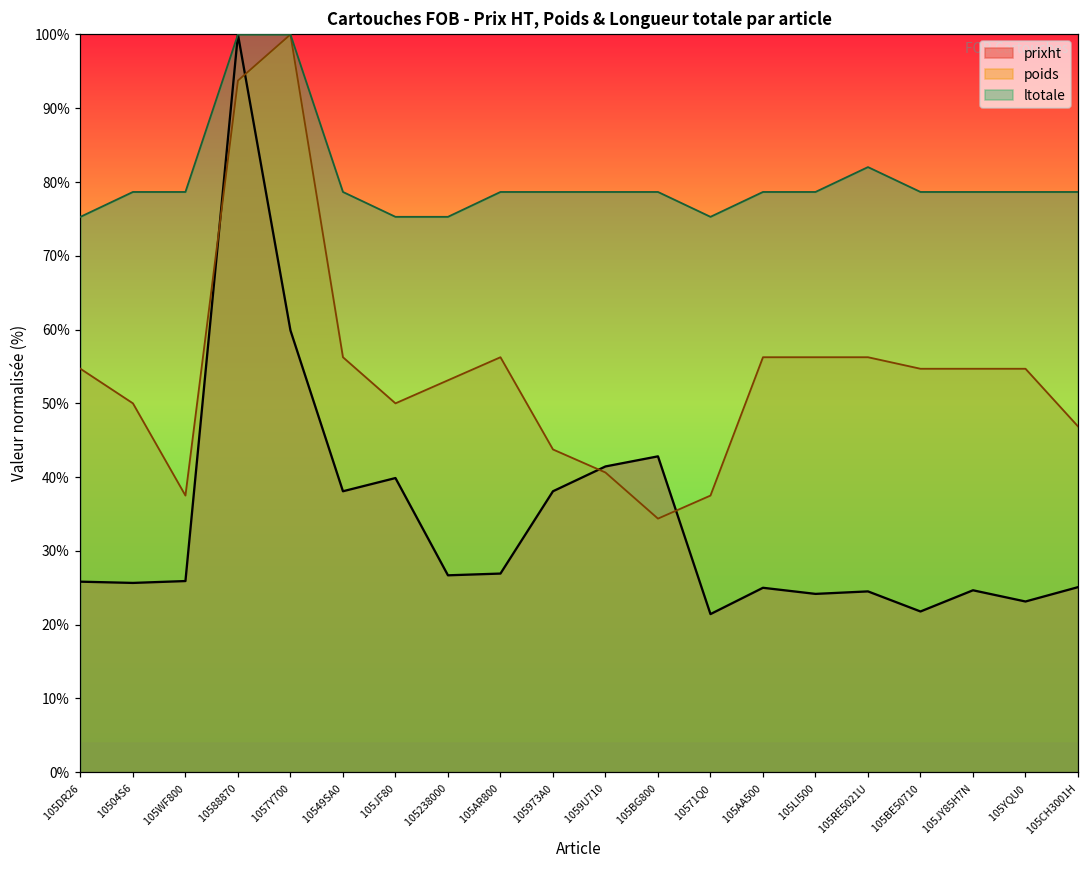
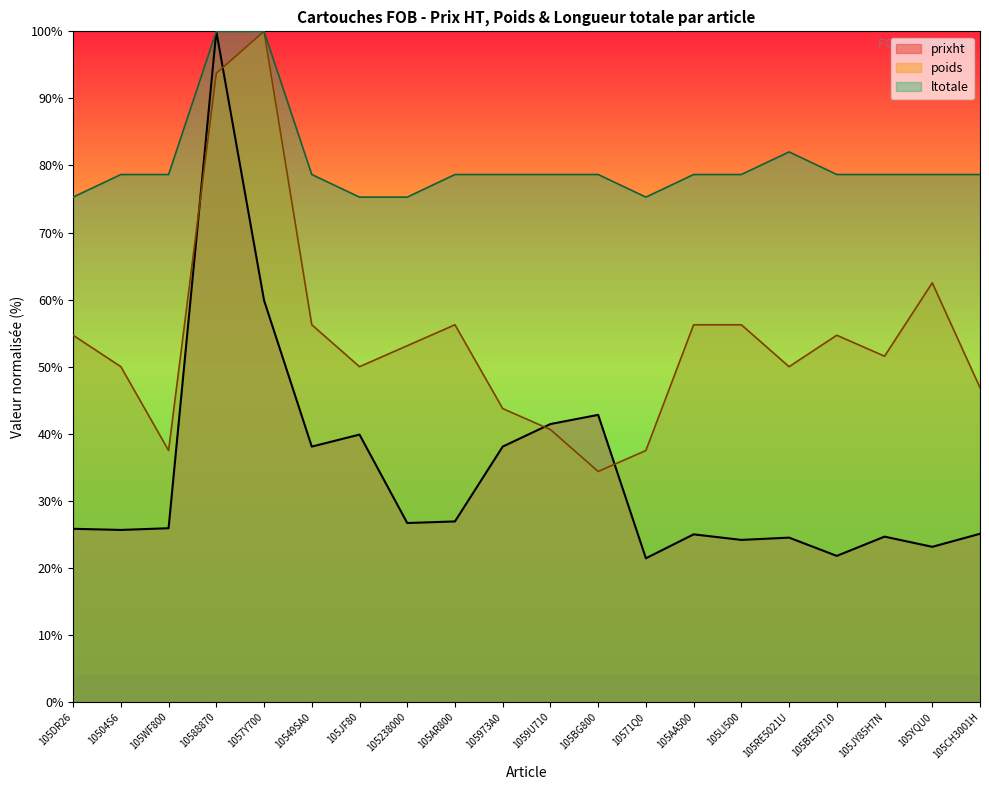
poids, 105RE5021U: 56% -> 50%
poids, 105JY85H7N: 55% -> 52%
poids, 105YQU0: 55% -> 63%
